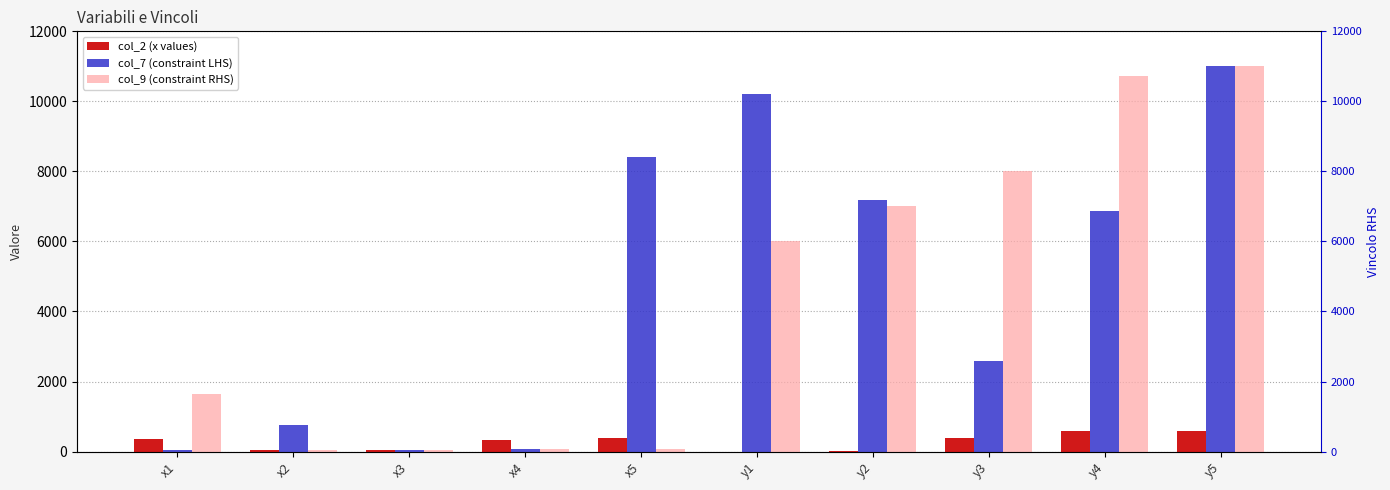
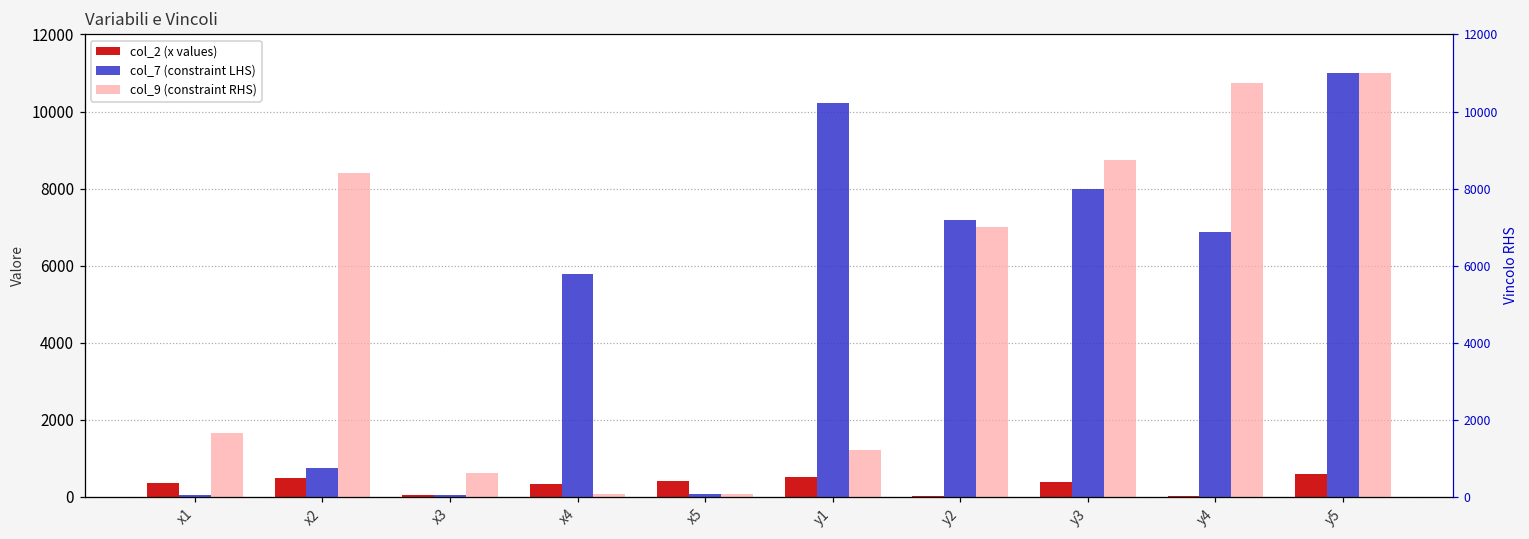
col_2 (x values), x2: 0 -> 500
col_9 (constraint RHS), x2: 0 -> 8400
col_9 (constraint RHS), x3: 100 -> 600
col_7 (constraint LHS), x4: 100 -> 5800
col_7 (constraint LHS), x5: 8400 -> 100
col_2 (x values), y1: 0 -> 500
col_9 (constraint RHS), y1: 6000 -> 1200
col_7 (constraint LHS), y3: 2600 -> 8000
col_9 (constraint RHS), y3: 8000 -> 8700
col_2 (x values), y4: 600 -> 0
